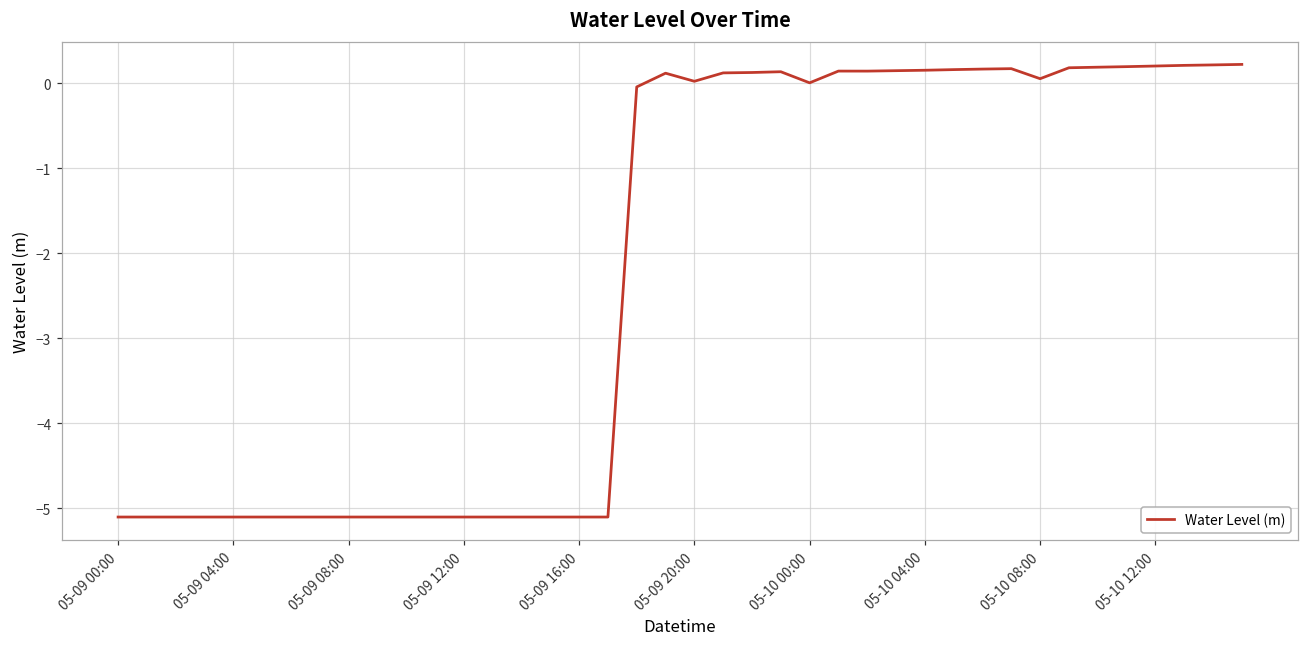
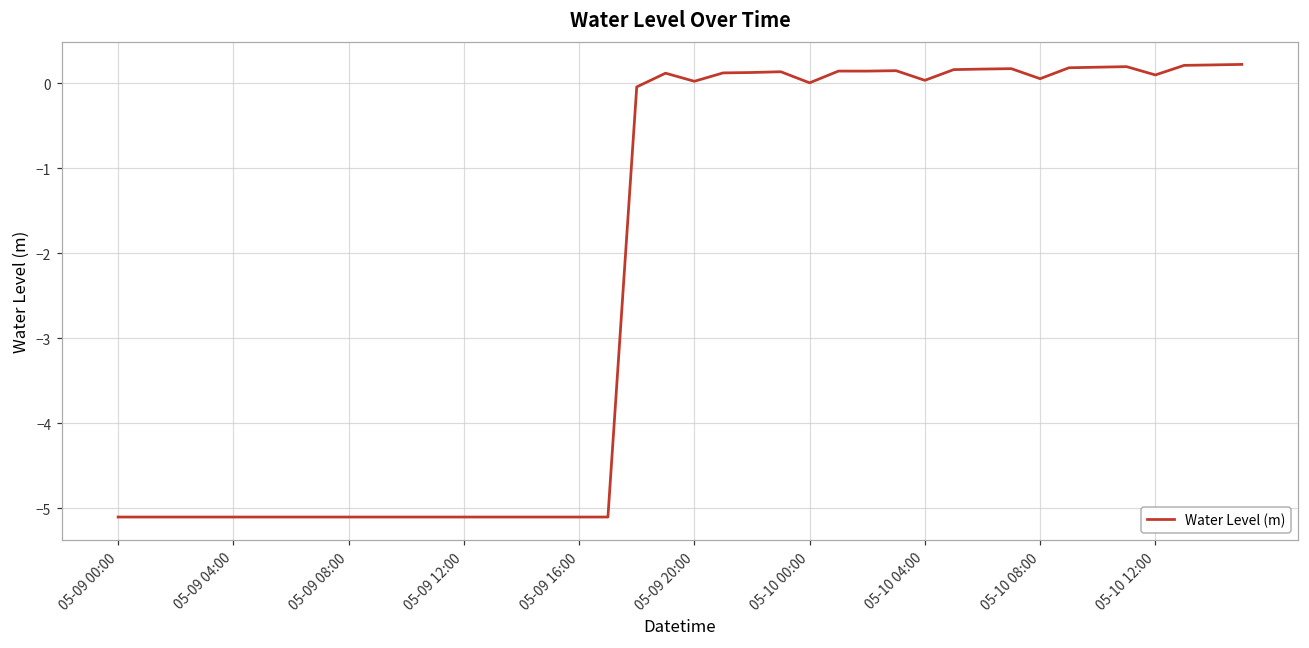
05-10 04:00: 0.2 -> 0.0
05-10 12:00: 0.2 -> 0.1
